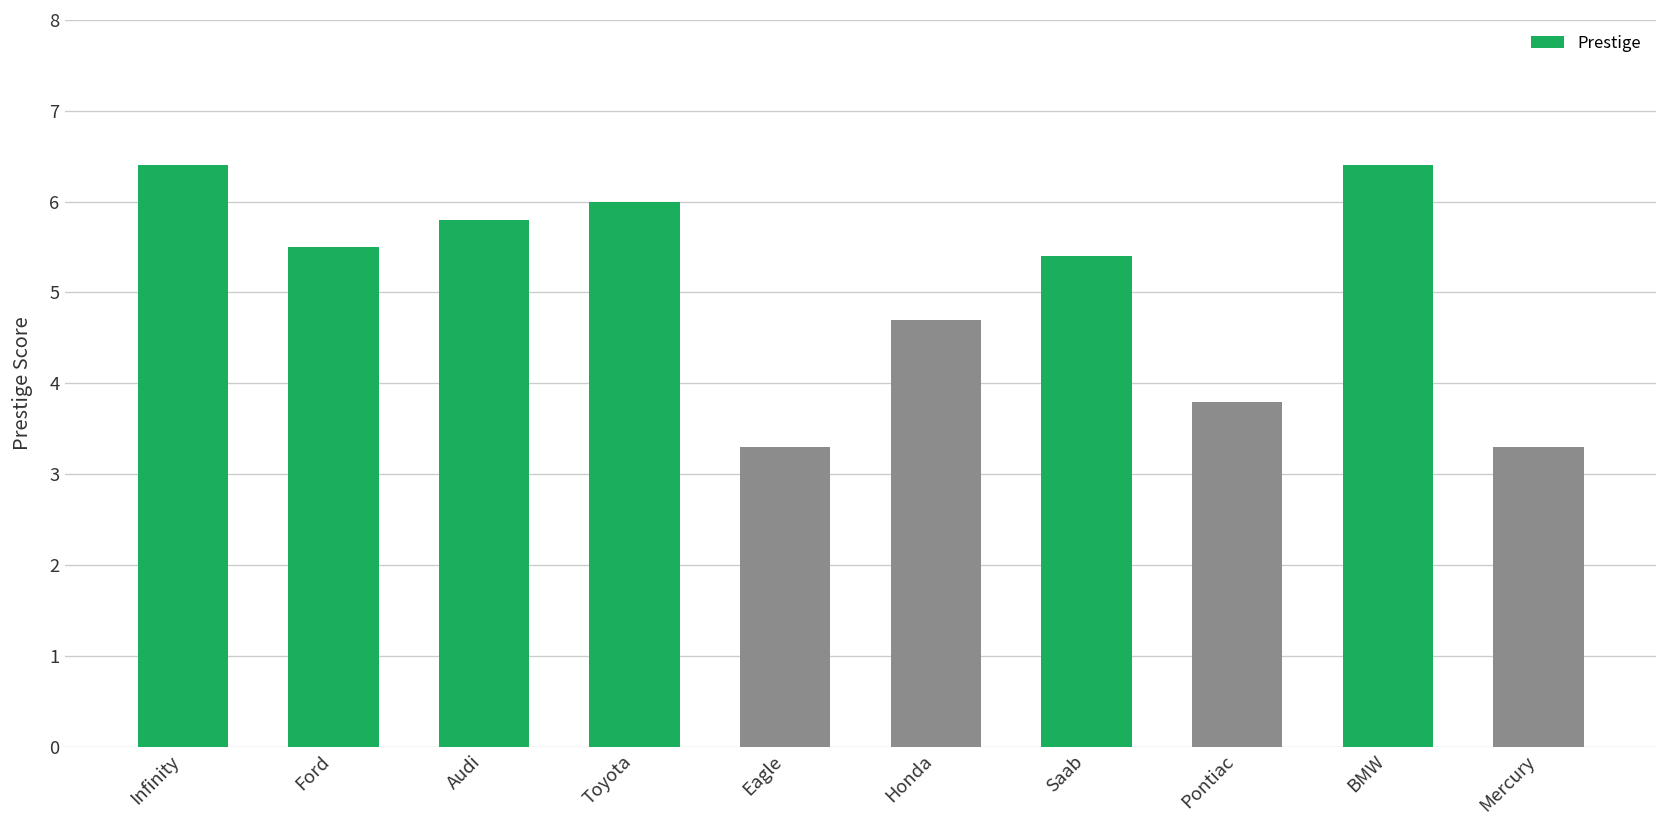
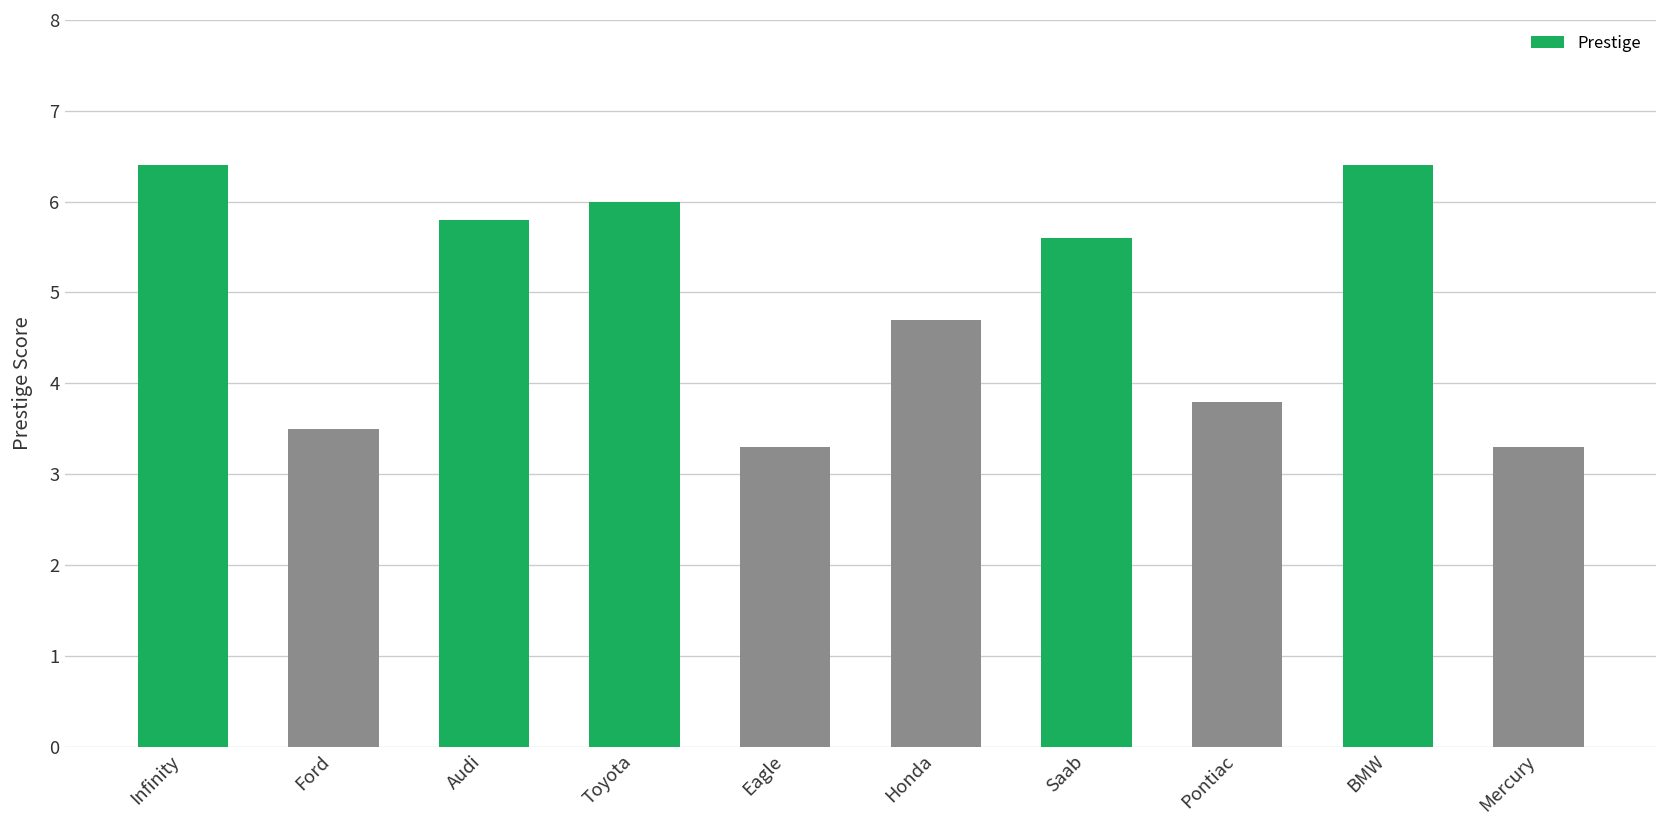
Ford: 5.5 -> 3.5
Saab: 5.4 -> 5.6
